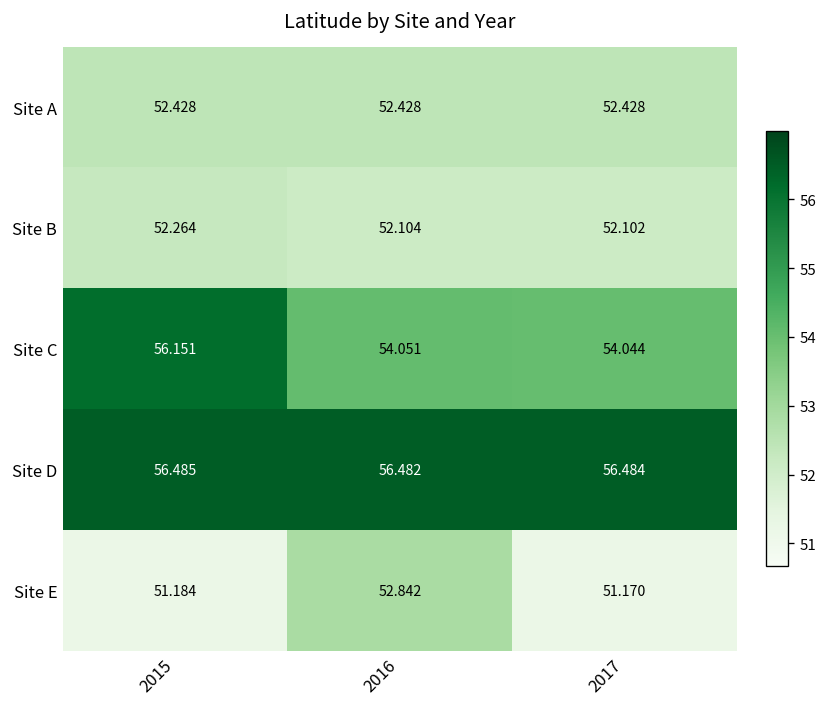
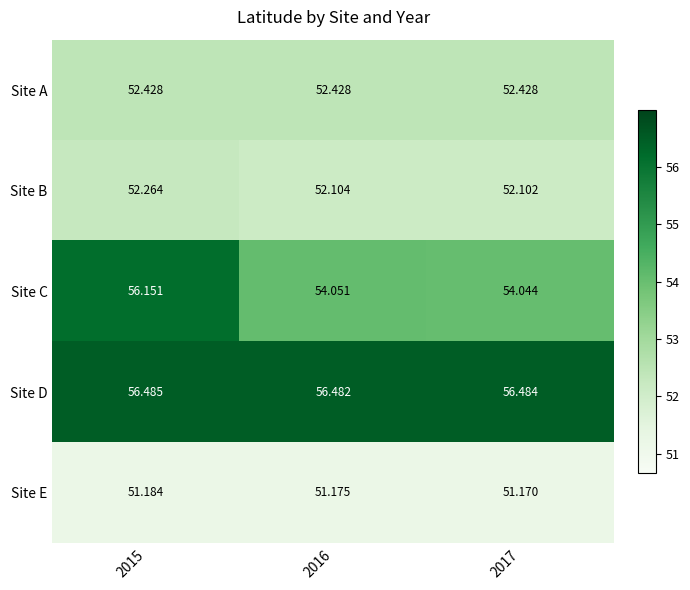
Site E, 2016: 52.842 -> 51.175
